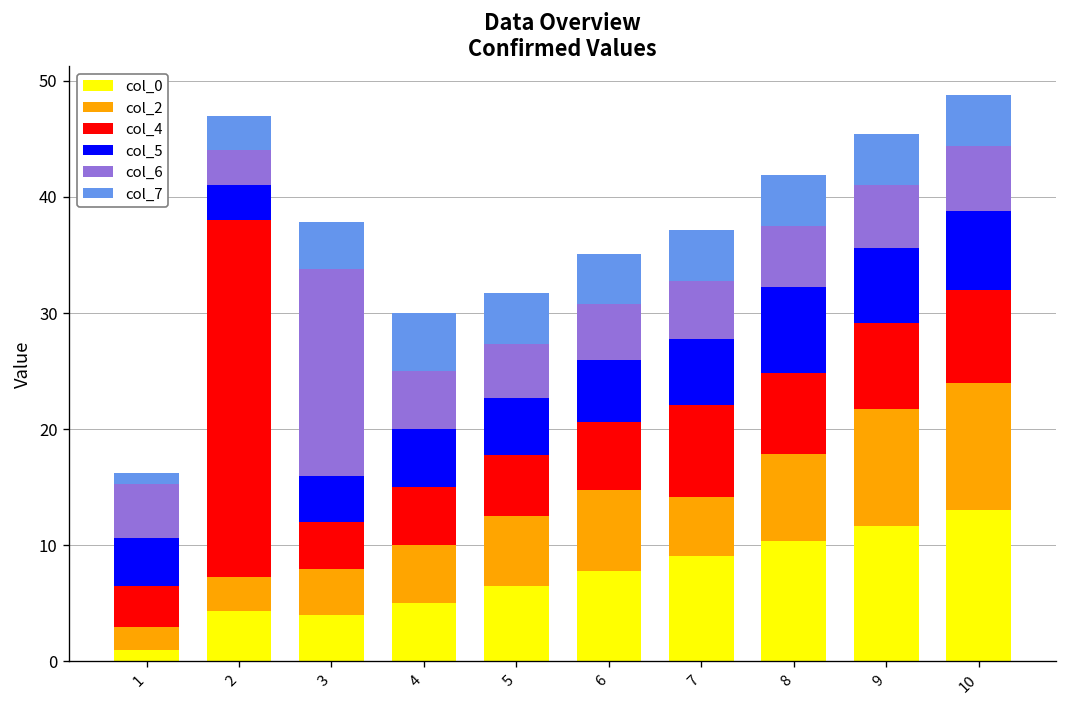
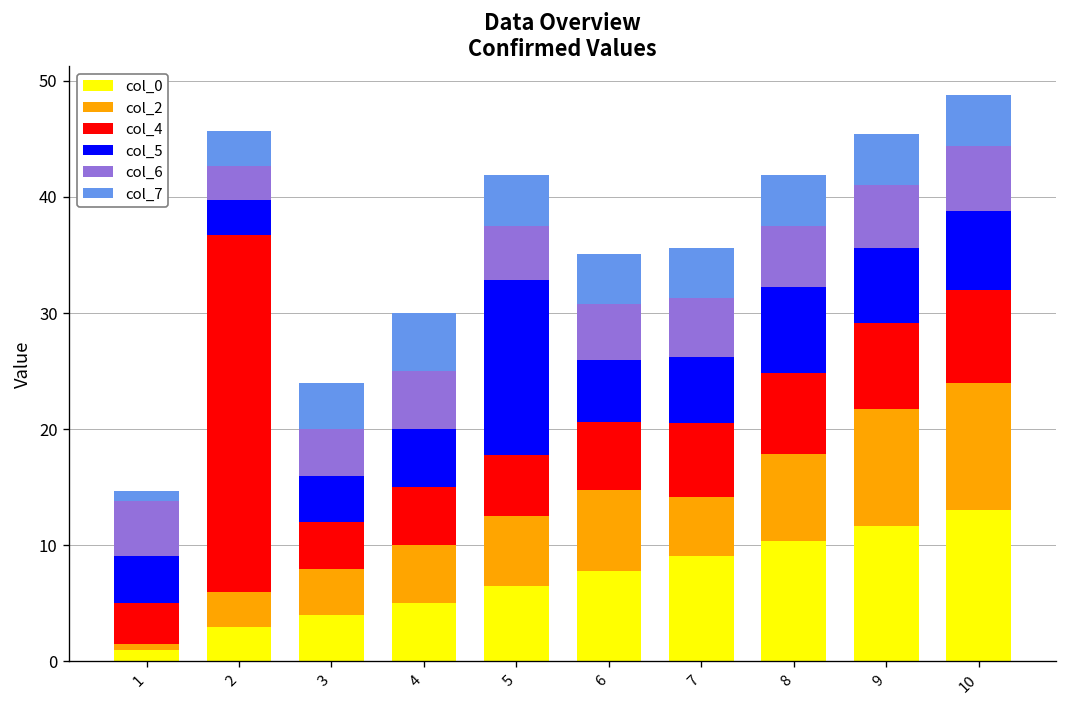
col_2, 1: 2 -> 1
col_0, 2: 4 -> 3
col_6, 3: 18 -> 4
col_5, 5: 5 -> 15
col_4, 7: 8 -> 6
